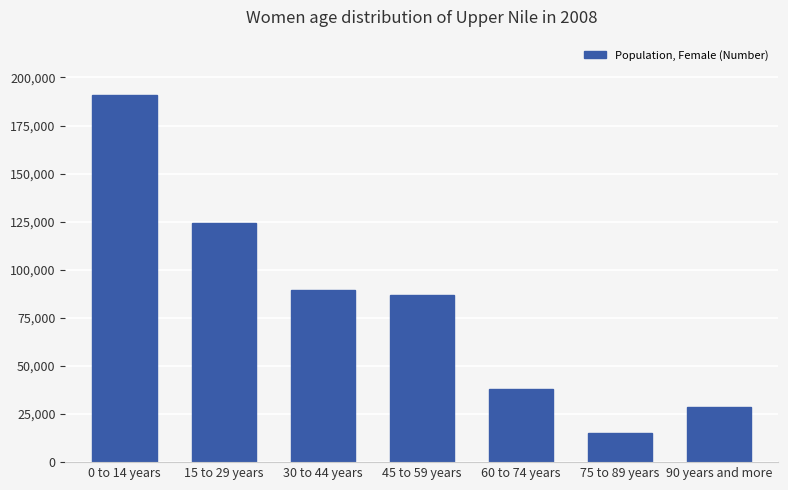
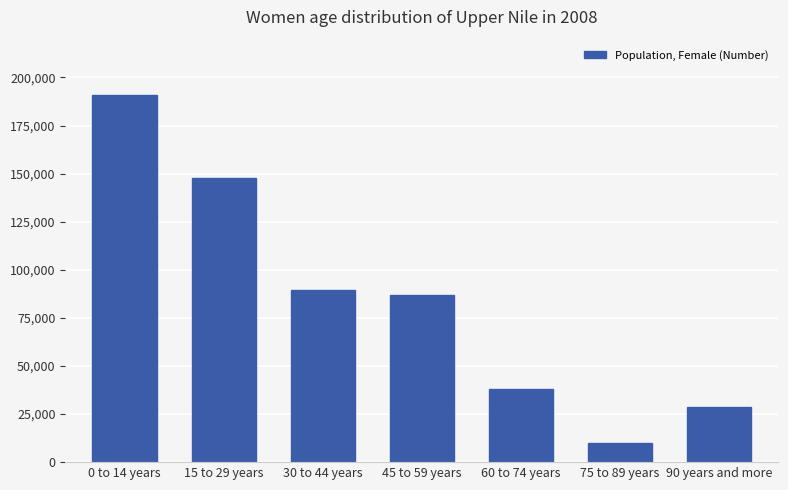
15 to 29 years: 124,000 -> 148,000
75 to 89 years: 15,000 -> 10,000
